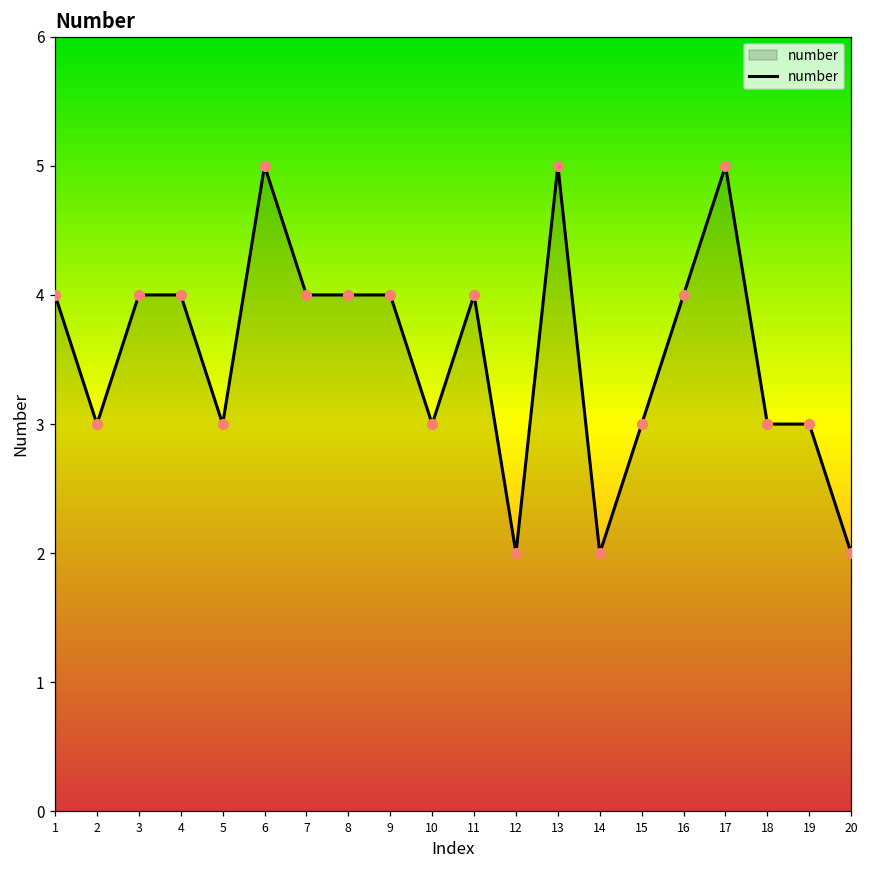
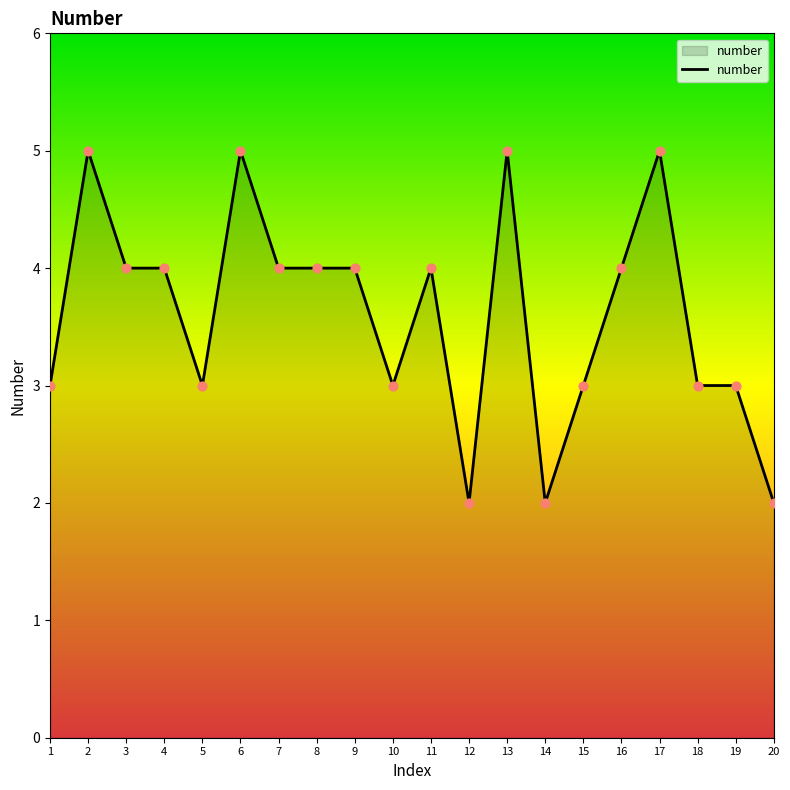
1: 4 -> 3
2: 3 -> 5
